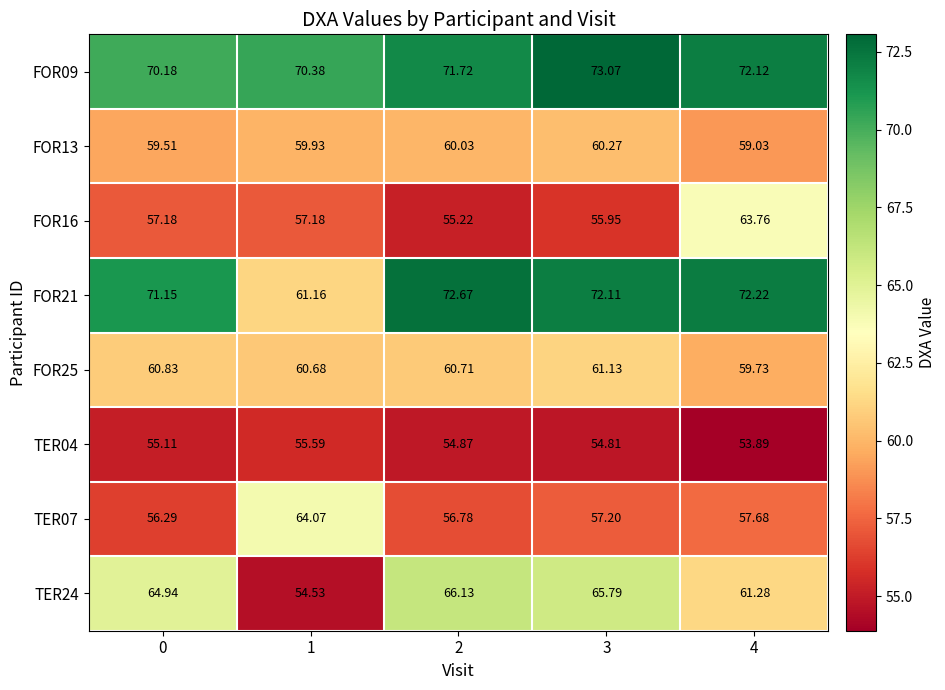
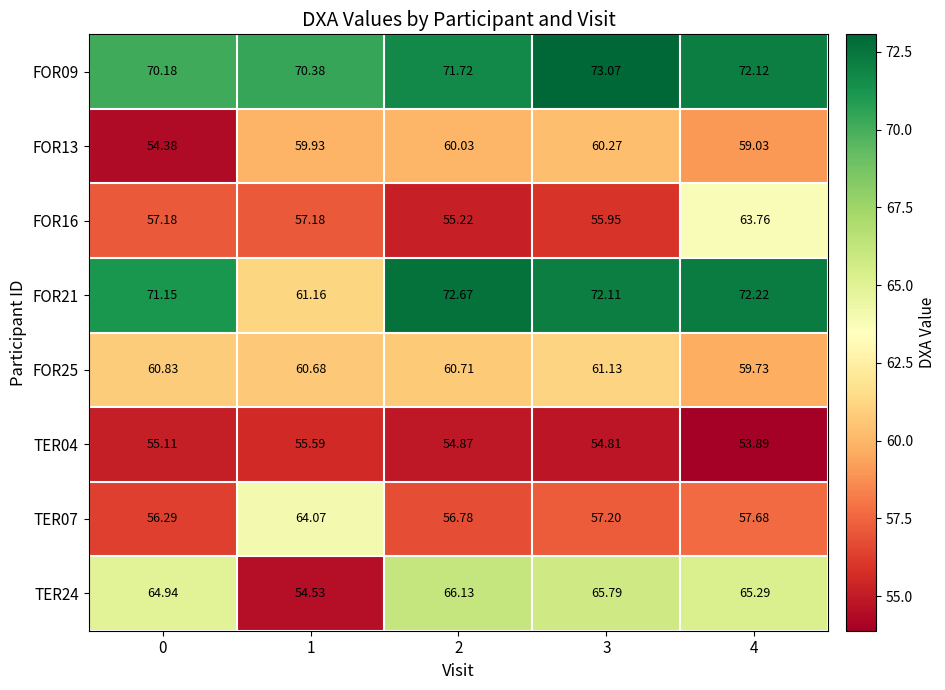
FOR13, 0: 59.51 -> 54.38
TER24, 4: 61.28 -> 65.29
